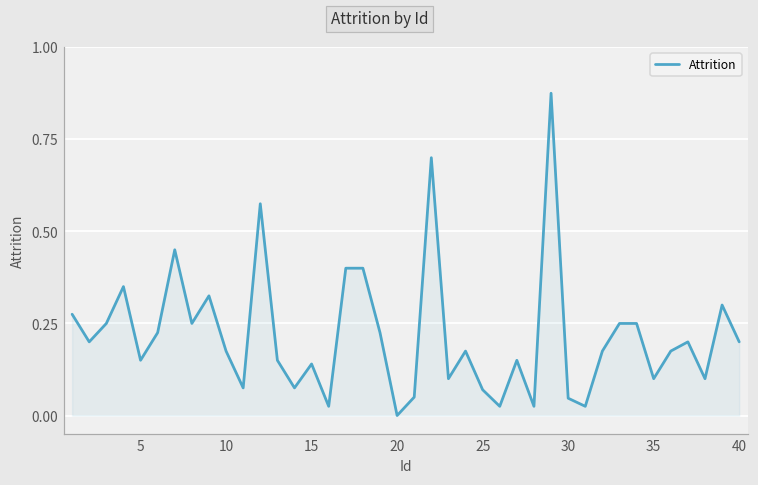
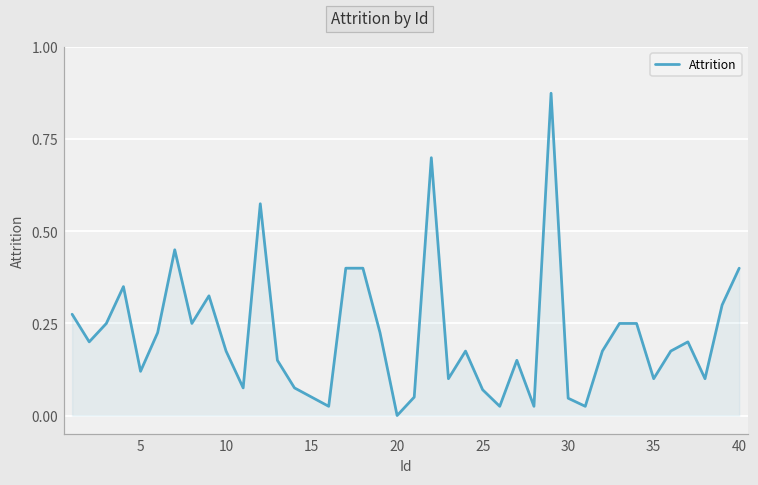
5: 0.15 -> 0.12
15: 0.14 -> 0.05
40: 0.2 -> 0.4
